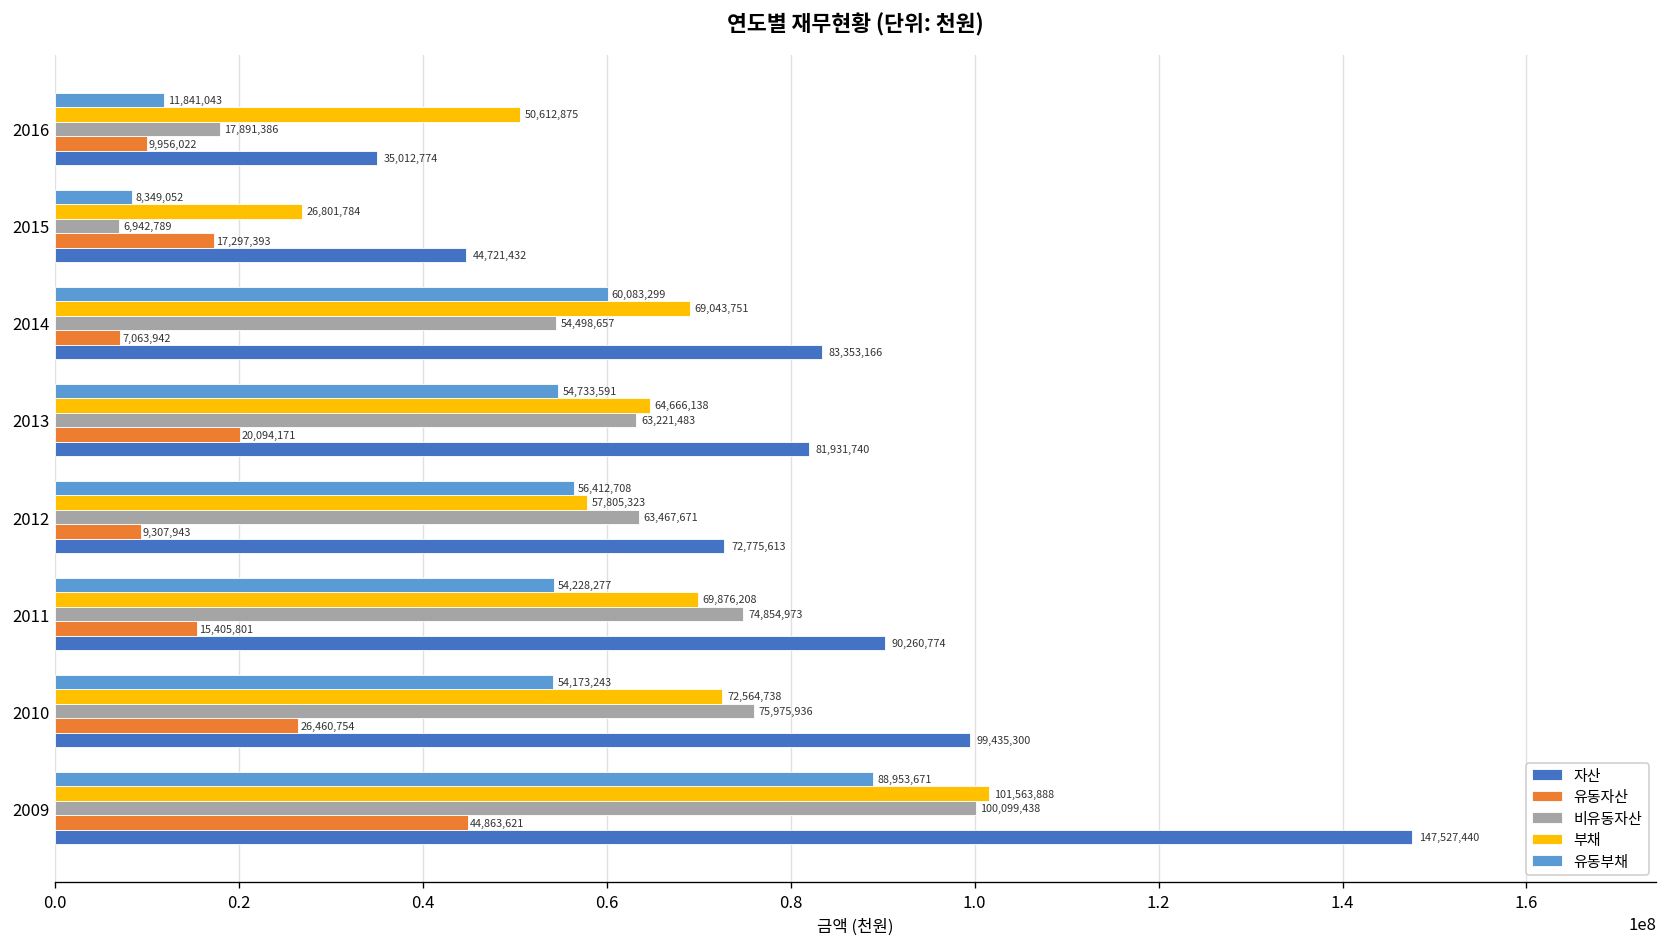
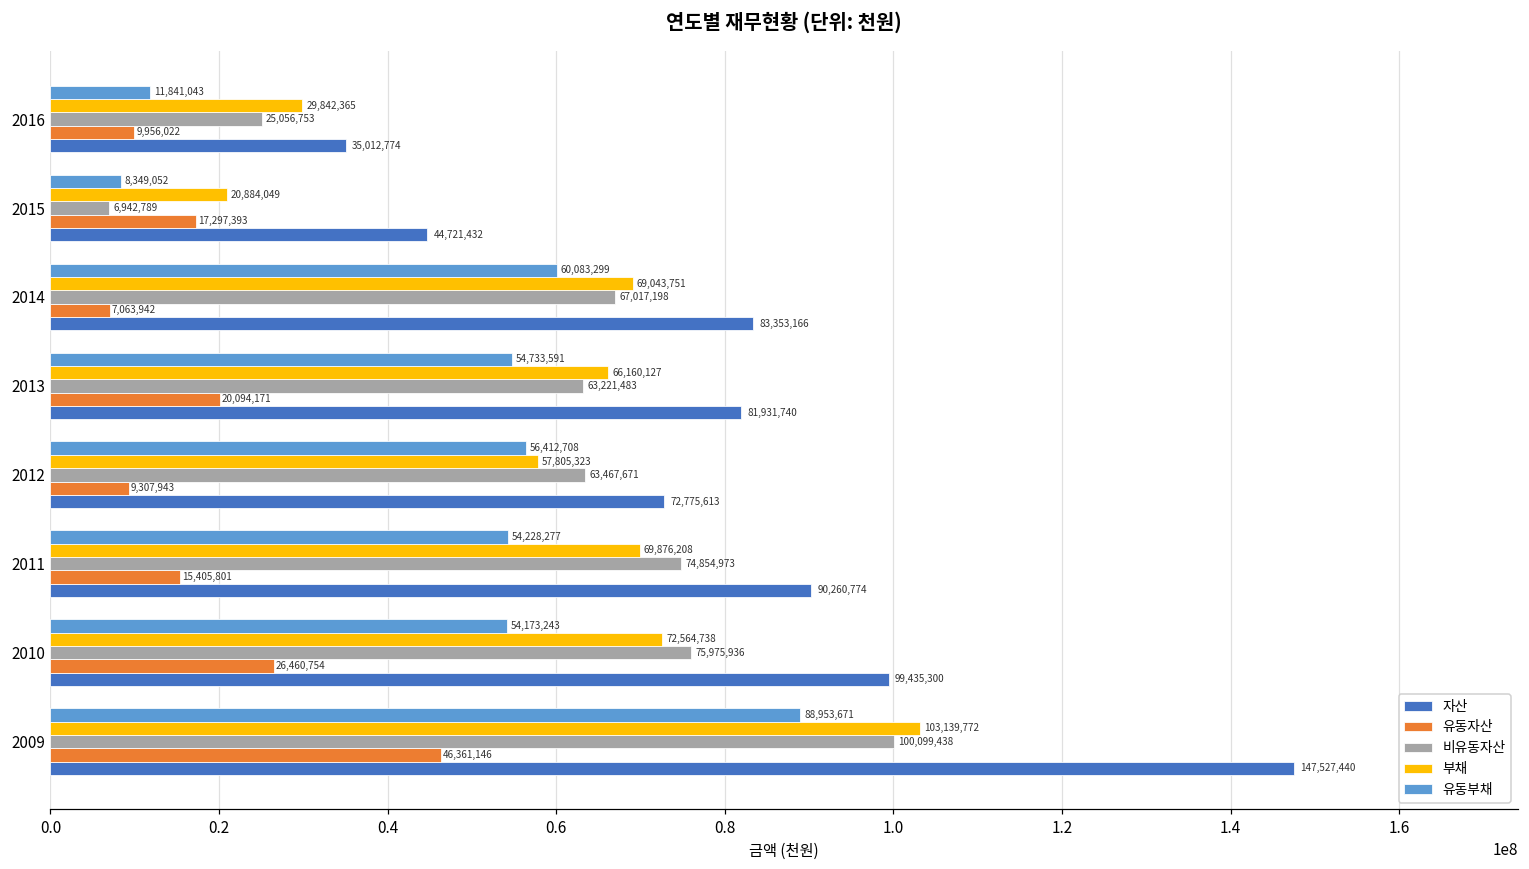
부채, 2016: 50,612,875 -> 29,842,365
비유동자산, 2016: 17,891,386 -> 25,056,753
부채, 2015: 26,801,784 -> 20,884,049
비유동자산, 2014: 54,498,657 -> 67,017,198
부채, 2013: 64,666,138 -> 66,160,127
부채, 2009: 101,563,888 -> 103,139,772
유동자산, 2009: 44,863,621 -> 46,361,146
